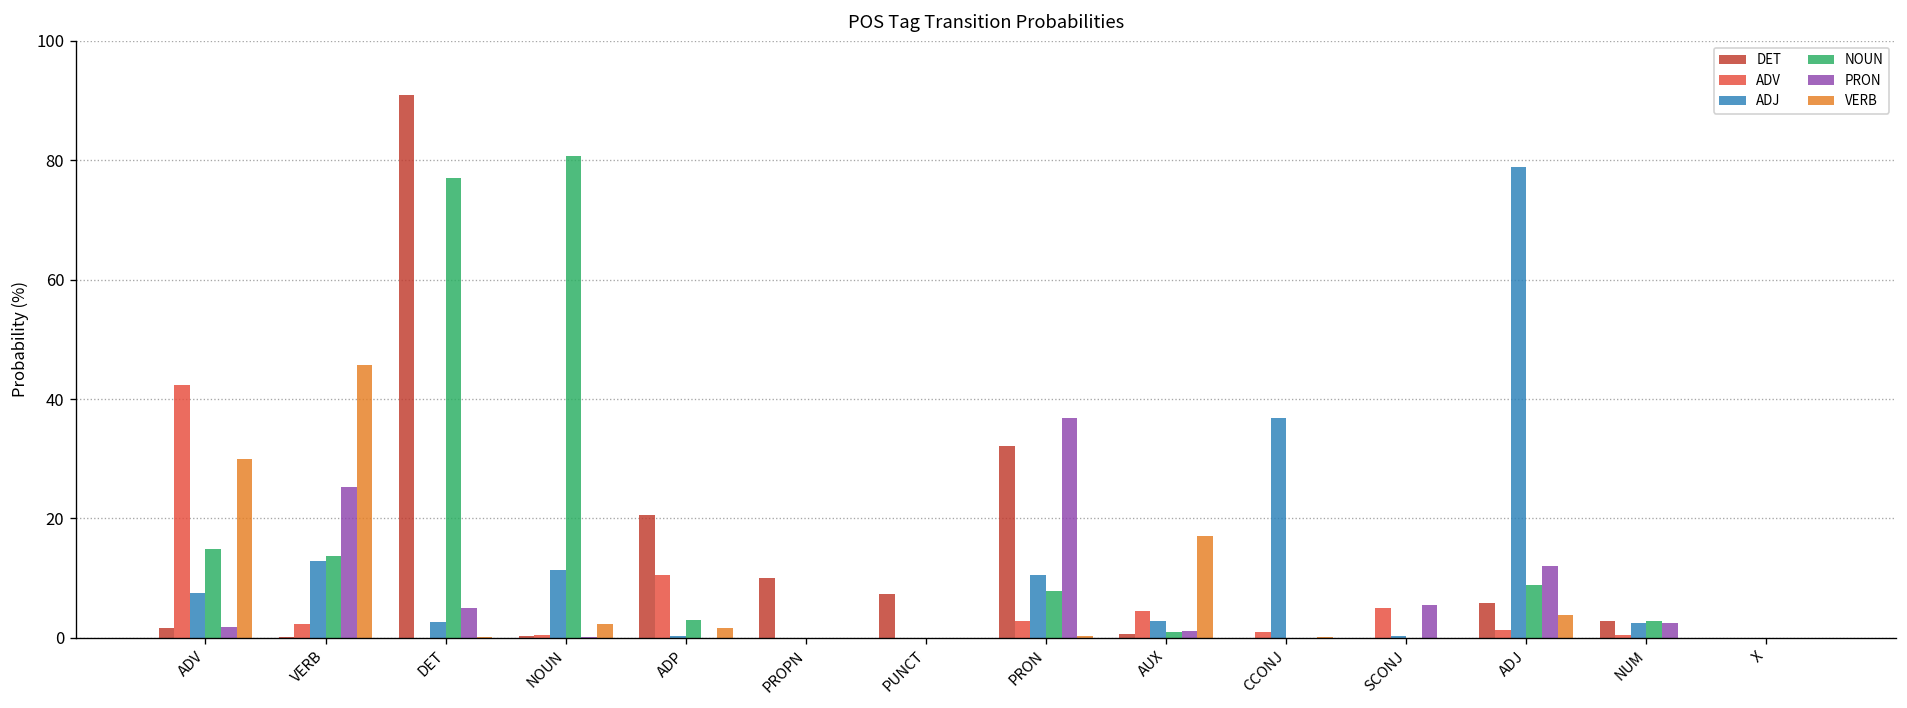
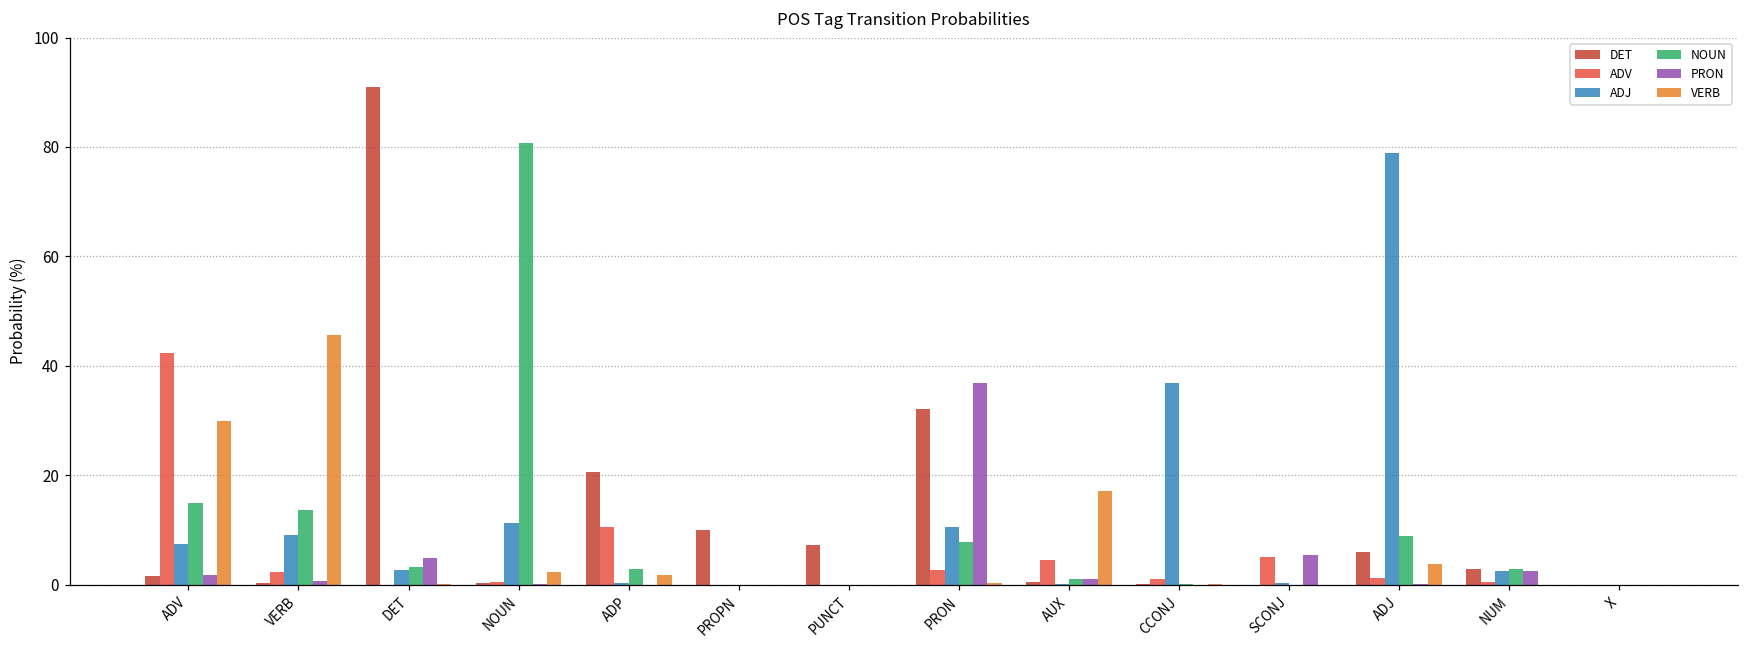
ADJ, VERB: 13 -> 9
PRON, VERB: 25 -> 1
NOUN, DET: 77 -> 3
ADJ, AUX: 3 -> 0
PRON, ADJ: 12 -> 0
